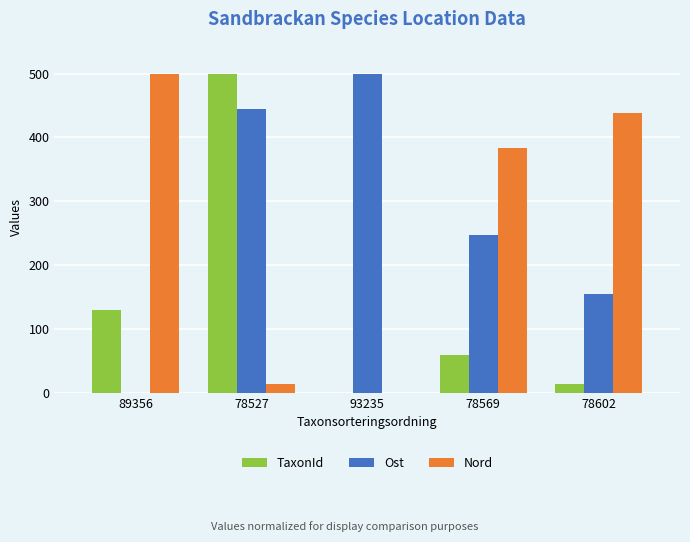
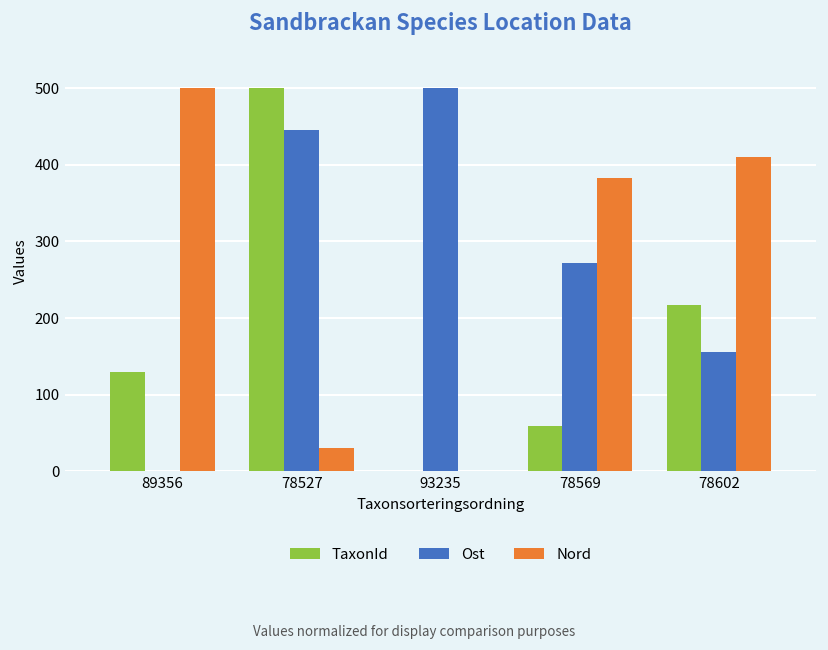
Nord, 78527: 10 -> 30
Ost, 78569: 250 -> 270
TaxonId, 78602: 10 -> 220
Nord, 78602: 440 -> 410
